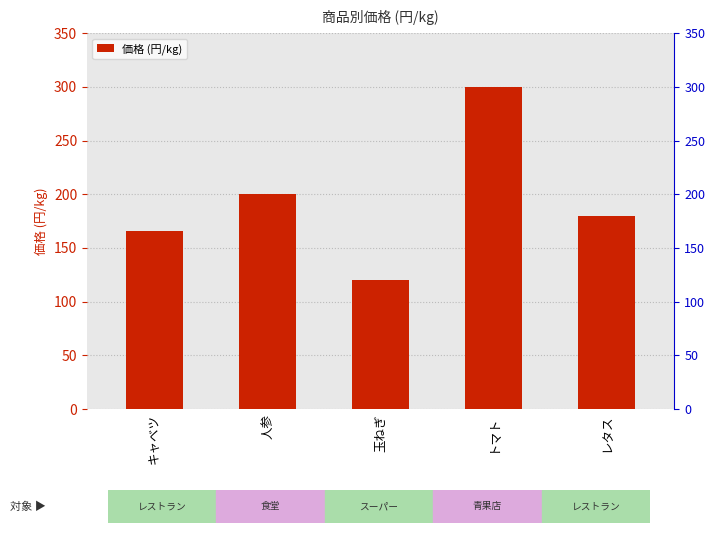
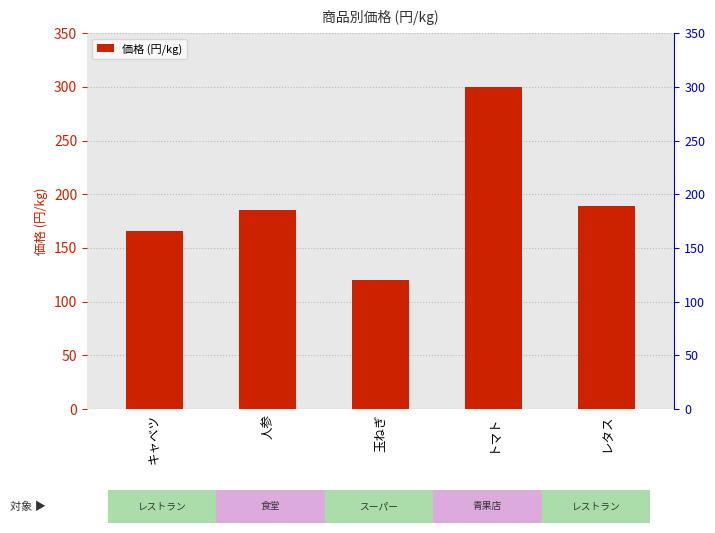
人参: 200 -> 185
レタス: 180 -> 189
